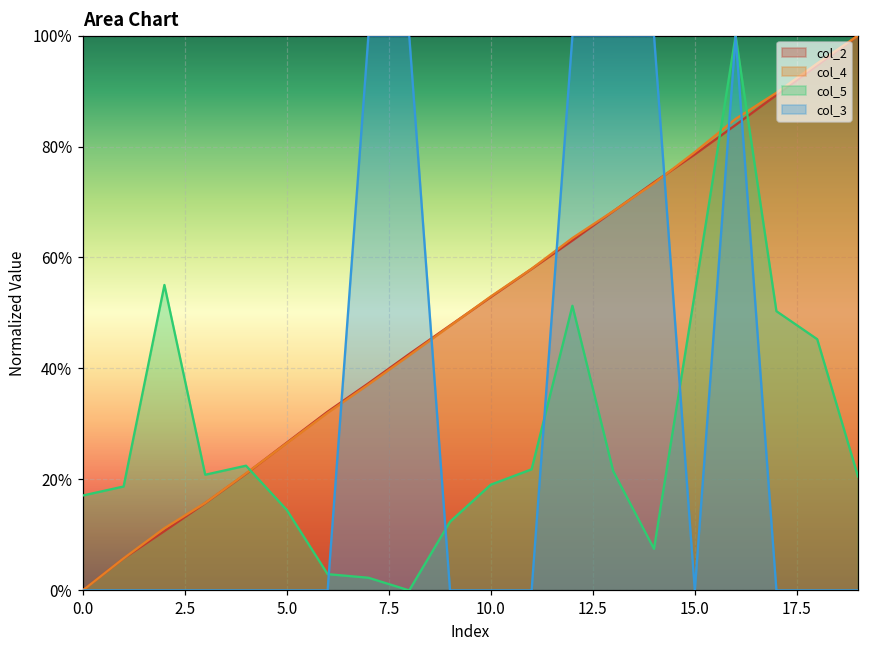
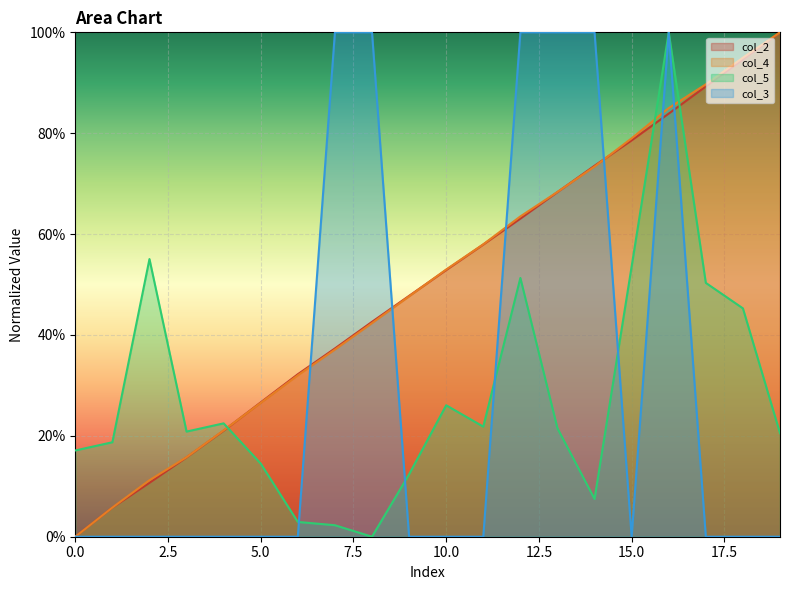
col_5, 10.0: 19% -> 26%
